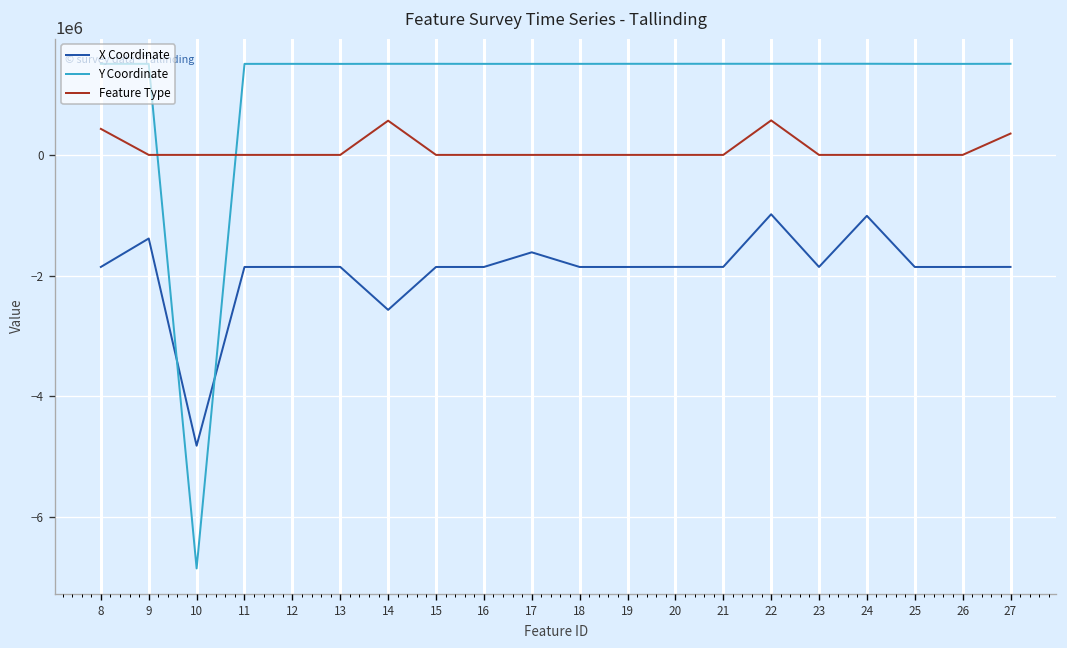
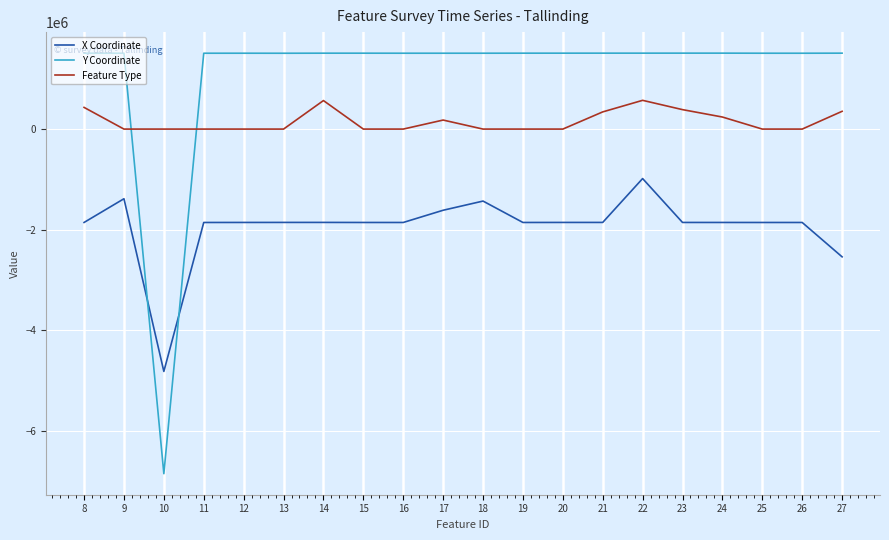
X Coordinate, 14: -2600000 -> -1900000
Feature Type, 17: 0 -> 200000
X Coordinate, 18: -1900000 -> -1400000
Feature Type, 21: 0 -> 300000
Feature Type, 23: 0 -> 400000
X Coordinate, 24: -1000000 -> -1900000
Feature Type, 24: 0 -> 200000
X Coordinate, 27: -1900000 -> -2500000
